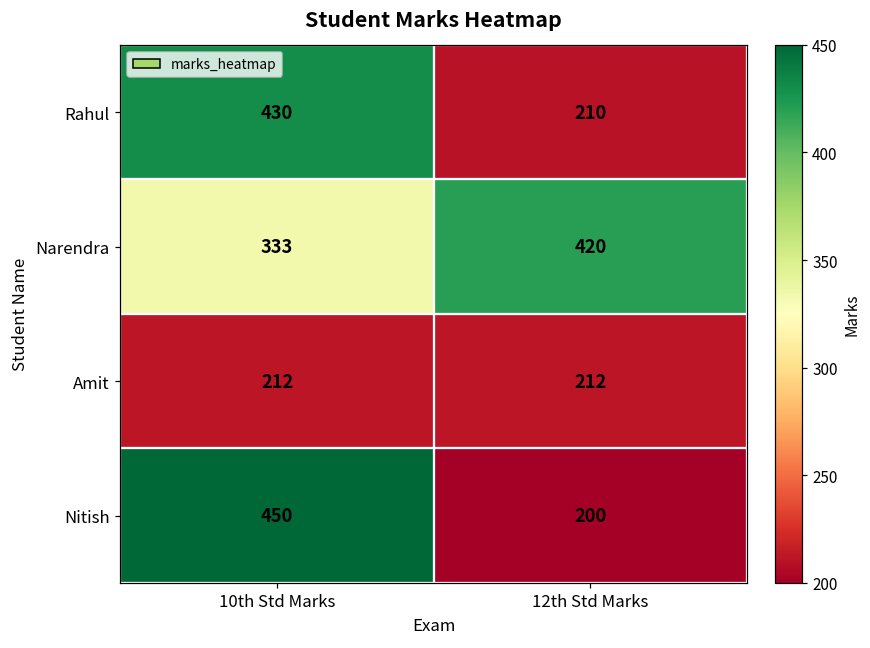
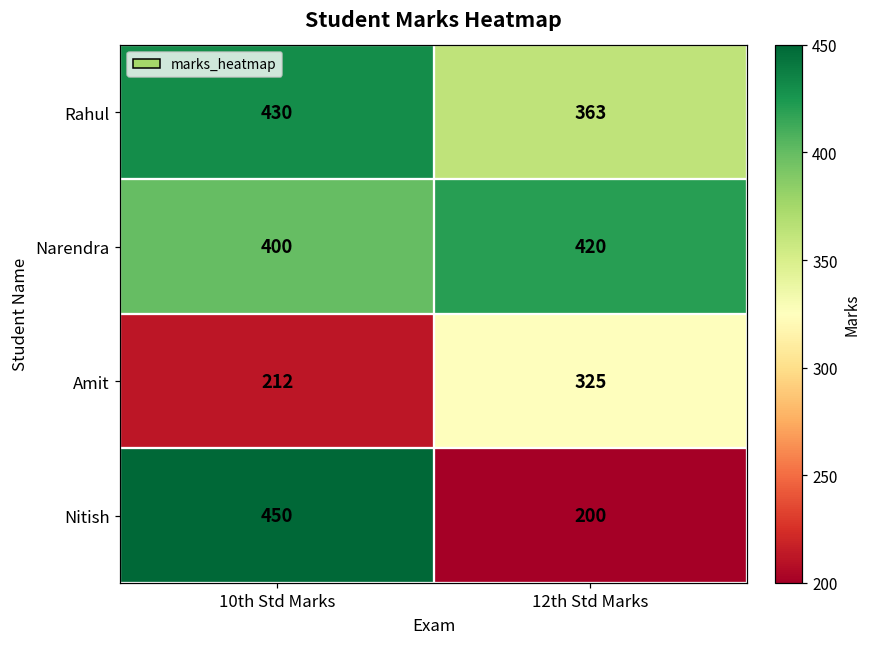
Rahul, 12th Std Marks: 210 -> 363
Narendra, 10th Std Marks: 333 -> 400
Amit, 12th Std Marks: 212 -> 325
